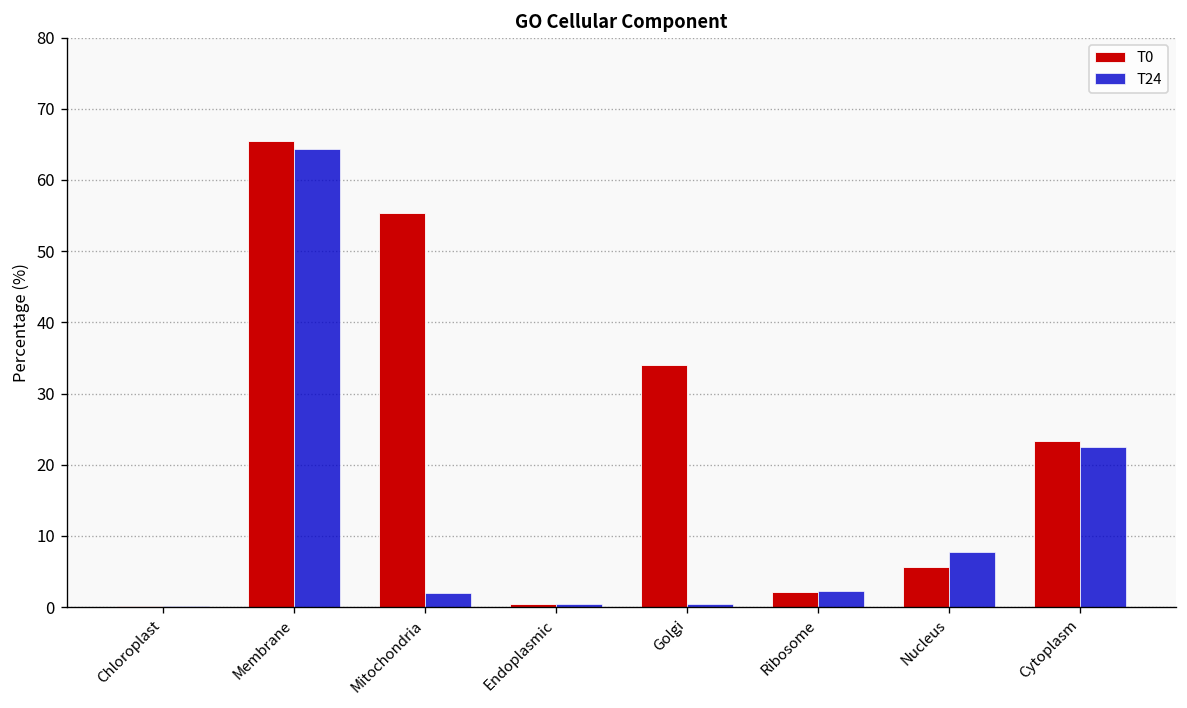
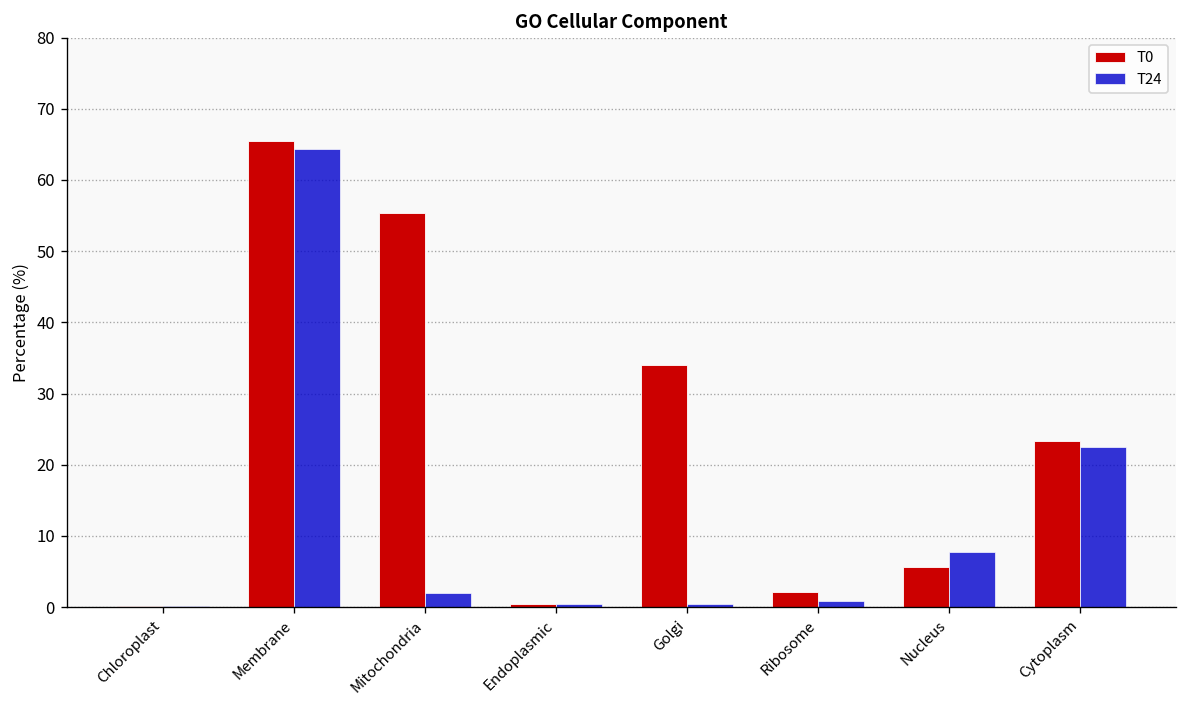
T24, Ribosome: 2 -> 1
